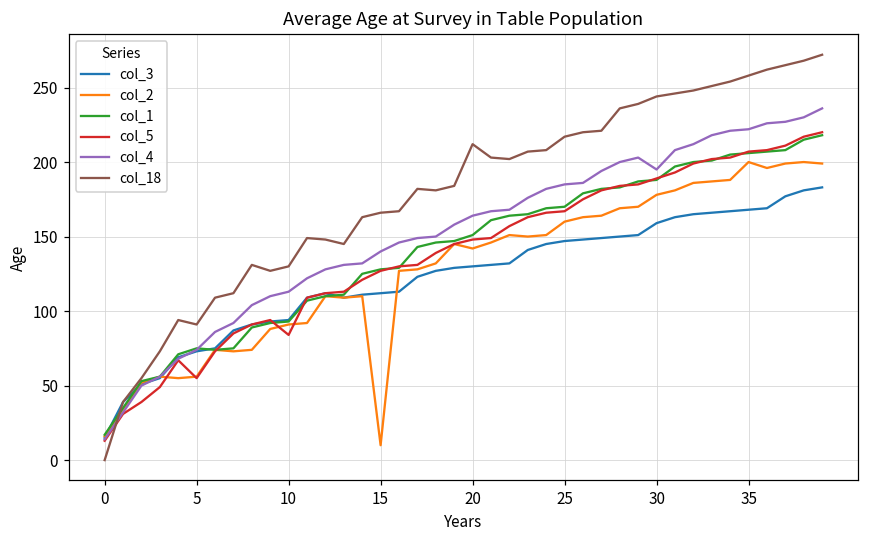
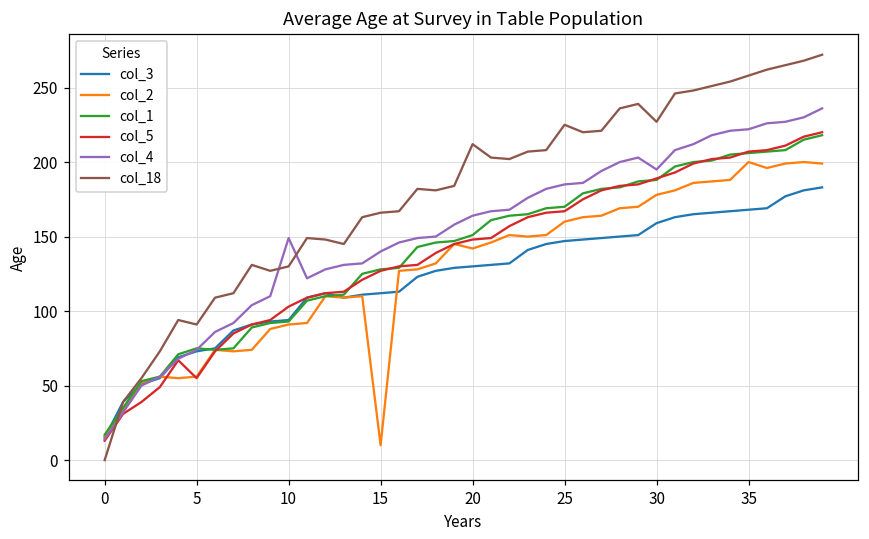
col_5, 10: 84 -> 103
col_4, 10: 113 -> 149
col_18, 25: 217 -> 225
col_18, 30: 244 -> 227
